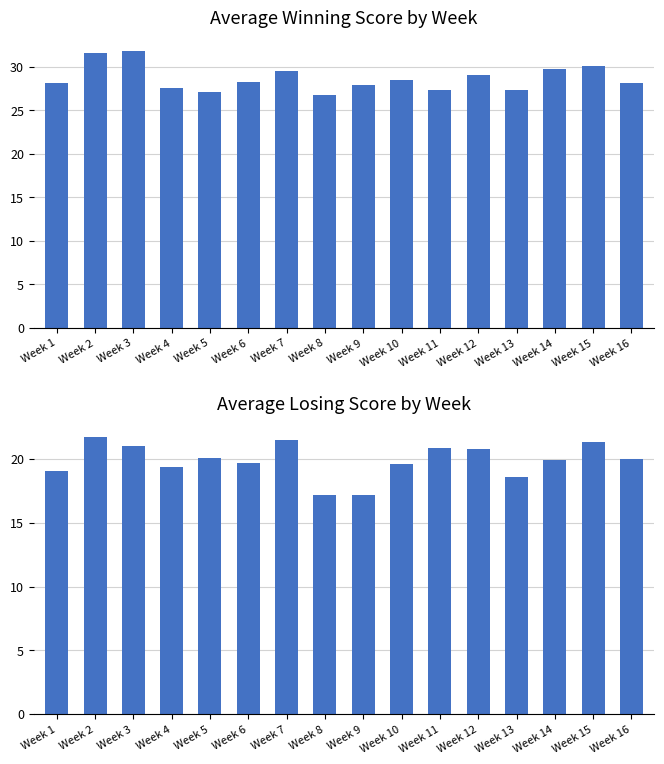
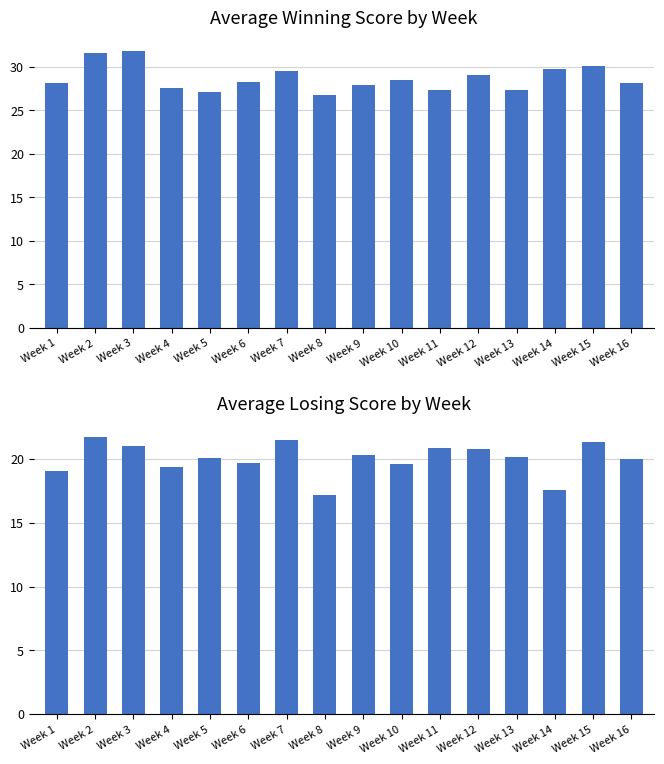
Average Losing Score by Week, Week 9: 17.2 -> 20.3
Average Losing Score by Week, Week 13: 18.6 -> 20.2
Average Losing Score by Week, Week 14: 19.9 -> 17.6
